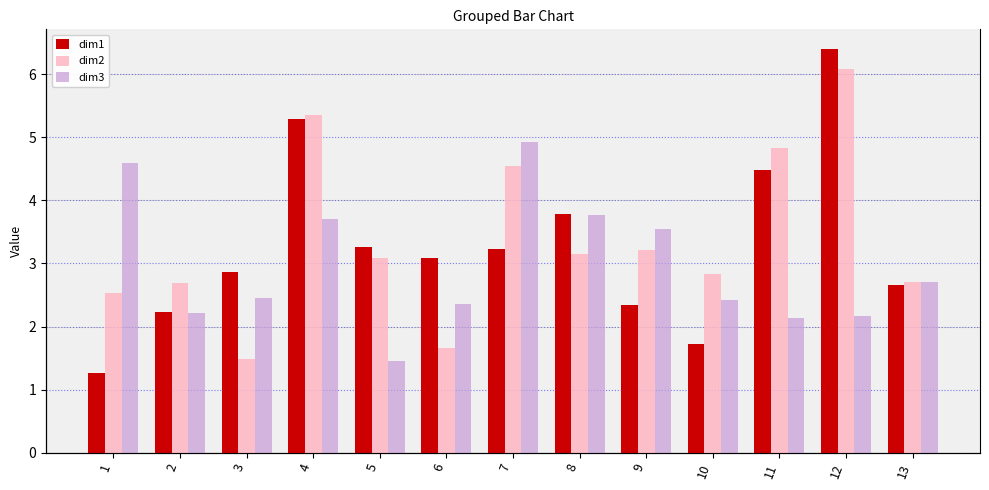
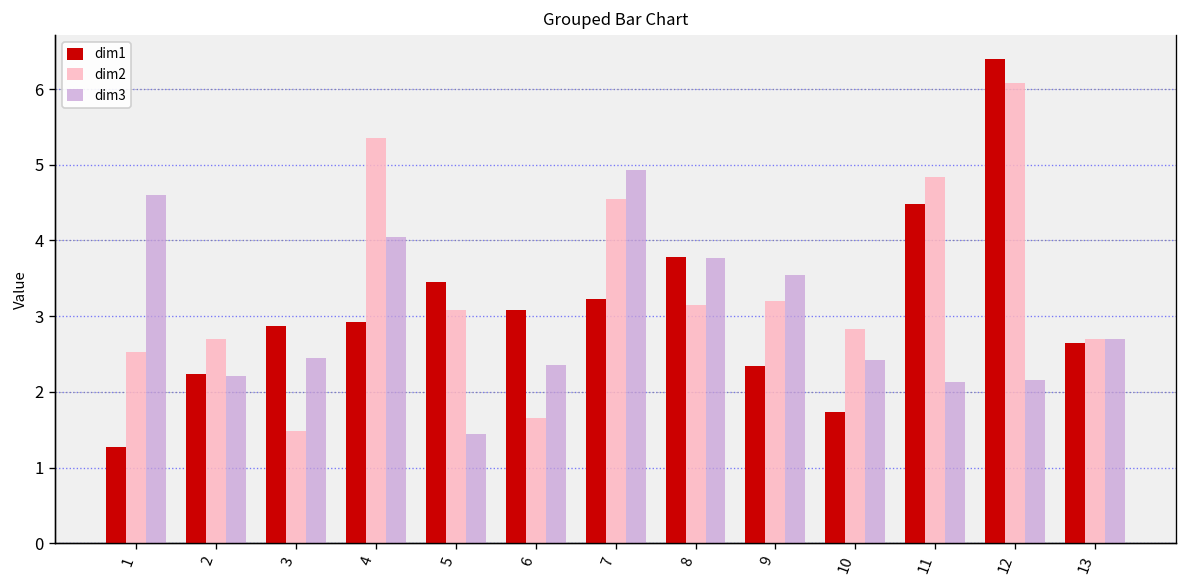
dim1, 4: 5.3 -> 2.9
dim3, 4: 3.7 -> 4.0
dim1, 5: 3.3 -> 3.5
